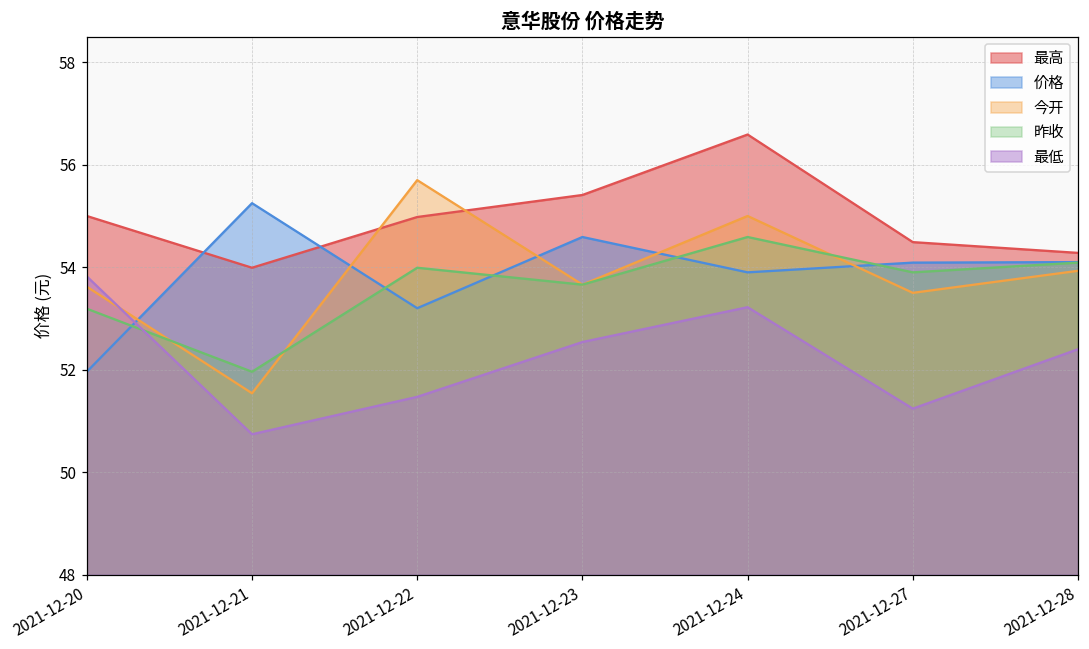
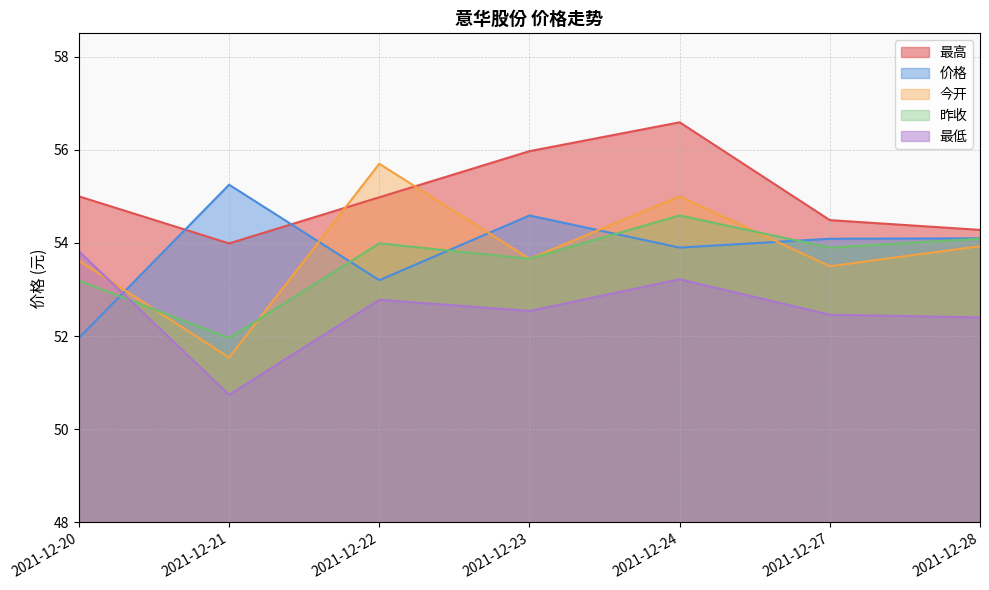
最低, 2021-12-22: 51.5 -> 52.8
最高, 2021-12-23: 55.4 -> 56.0
最低, 2021-12-27: 51.2 -> 52.5
